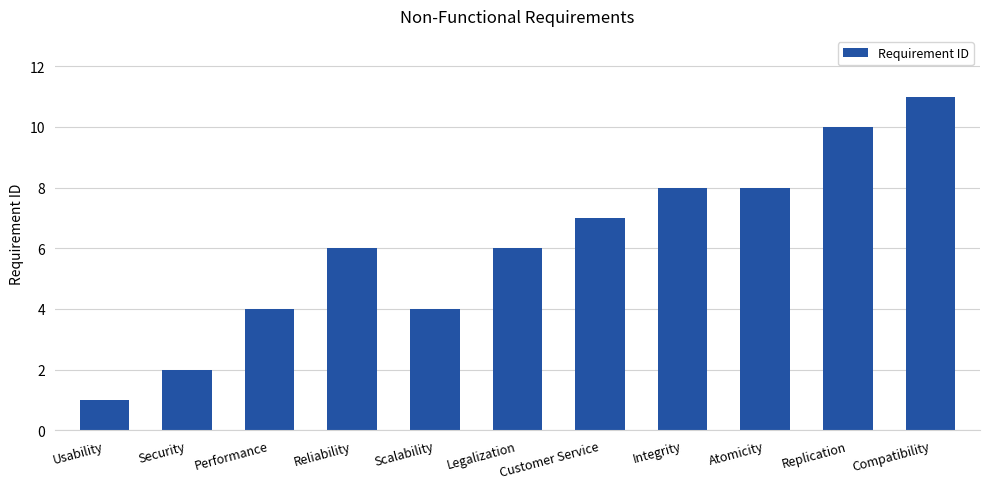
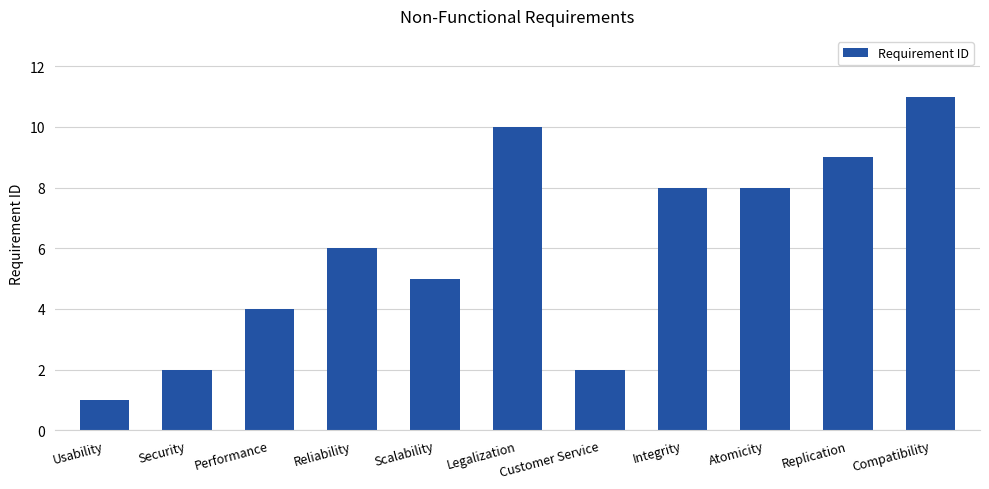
Scalability: 4 -> 5
Legalization: 6 -> 10
Customer Service: 7 -> 2
Replication: 10 -> 9
